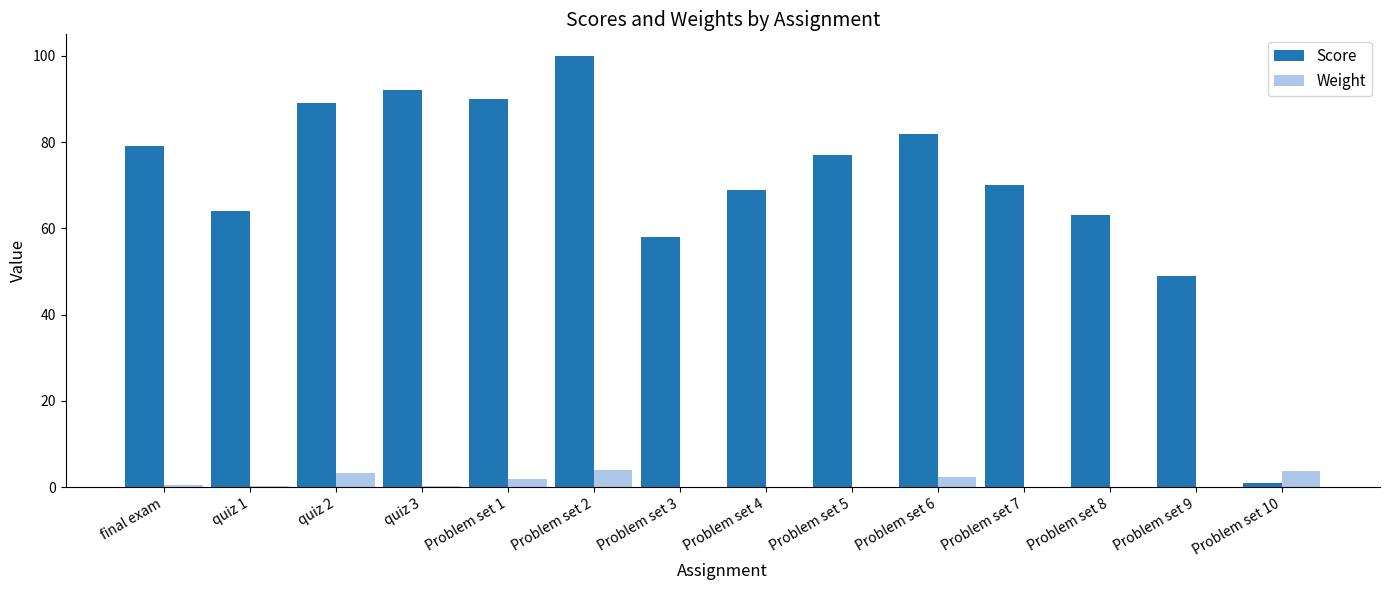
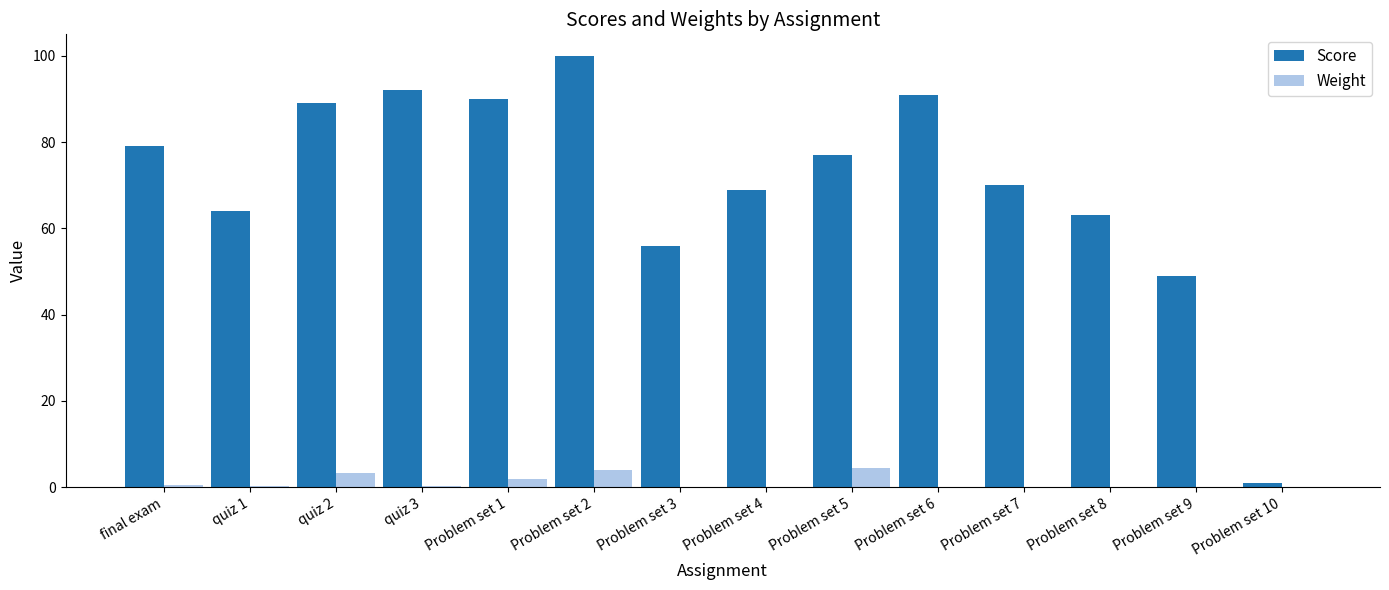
Score, Problem set 3: 58 -> 56
Weight, Problem set 5: 0 -> 4
Score, Problem set 6: 82 -> 91
Weight, Problem set 6: 2 -> 0
Weight, Problem set 10: 4 -> 0
